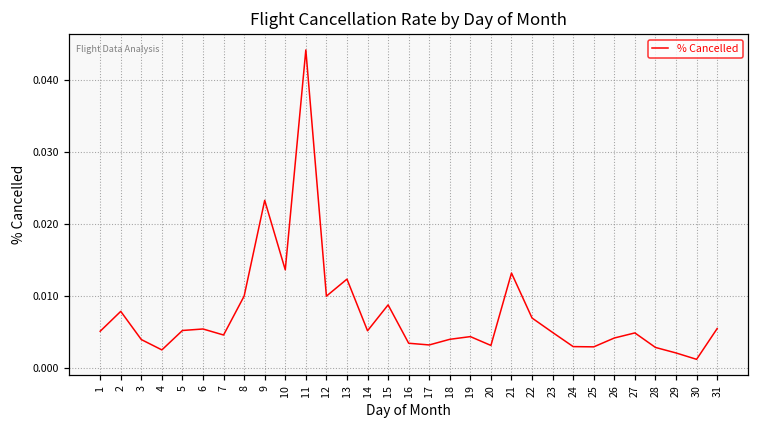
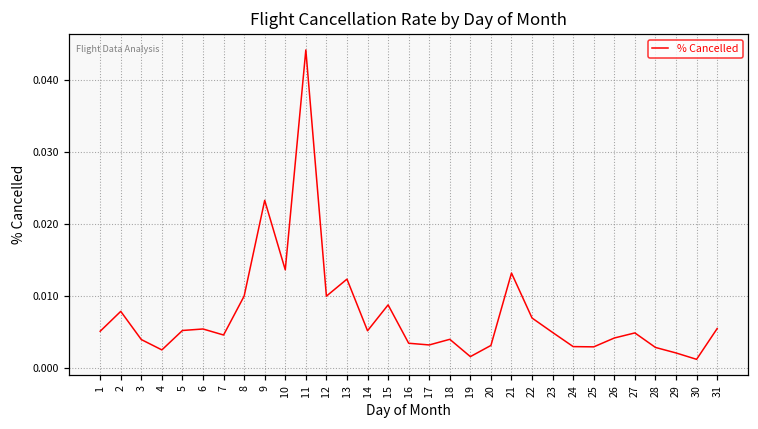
19: 0.004 -> 0.002
